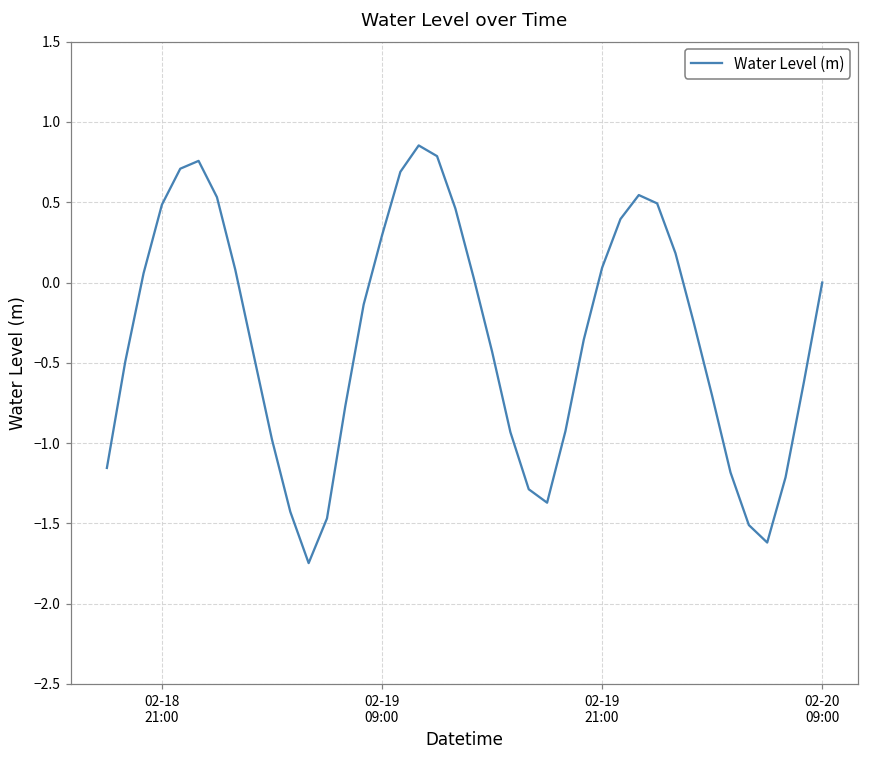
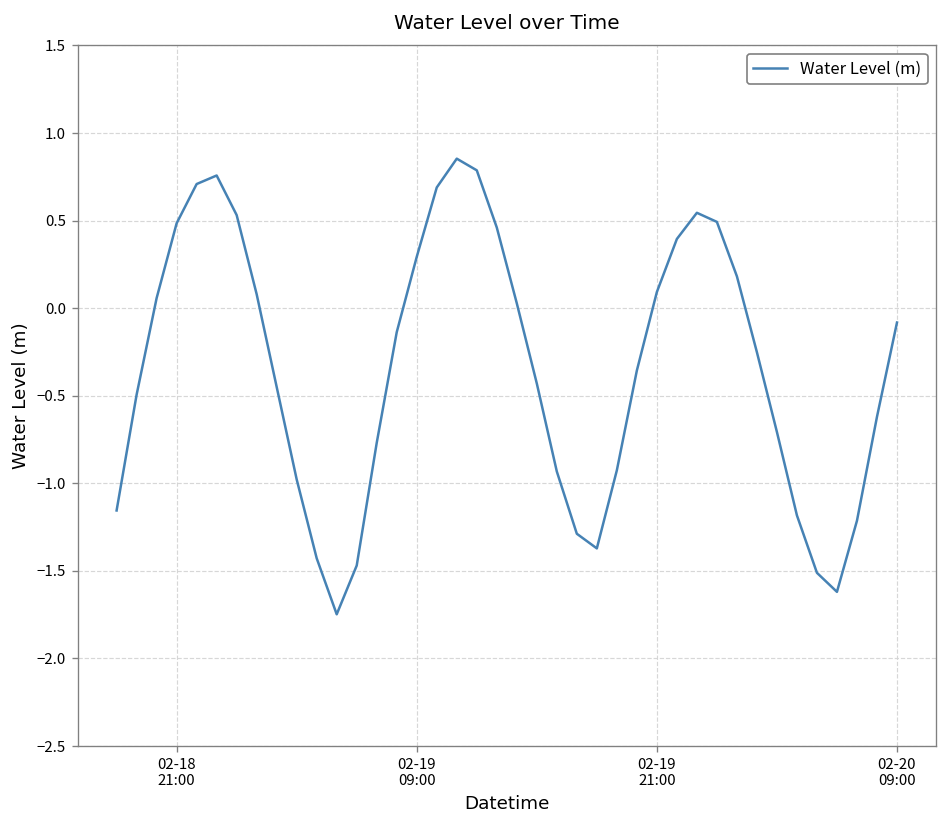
02-20 09:00: 0.00 -> -0.08
